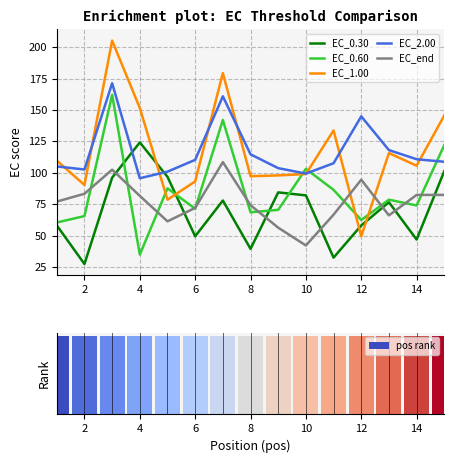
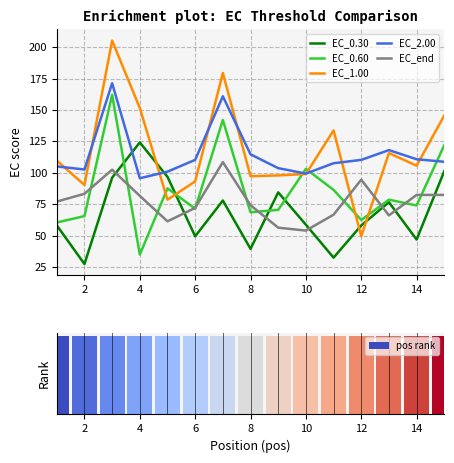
Enrichment plot: EC Threshold Comparison, EC_0.30, 10: 82 -> 59
Enrichment plot: EC Threshold Comparison, EC_end, 10: 42 -> 54
Enrichment plot: EC Threshold Comparison, EC_2.00, 12: 145 -> 110
